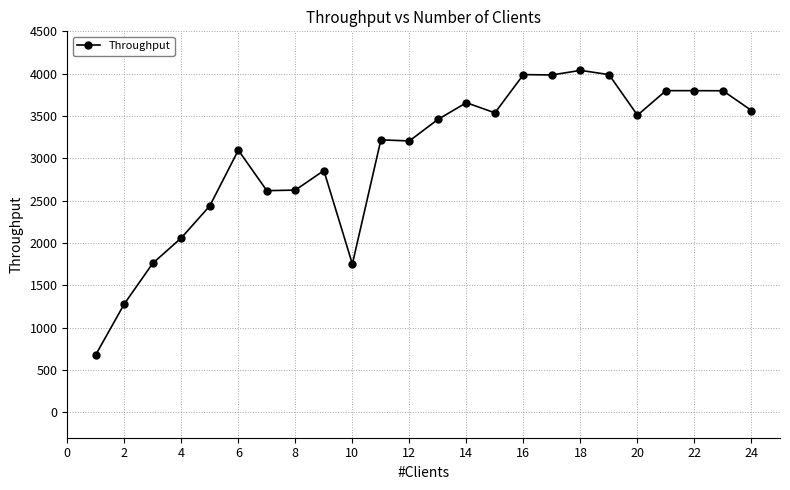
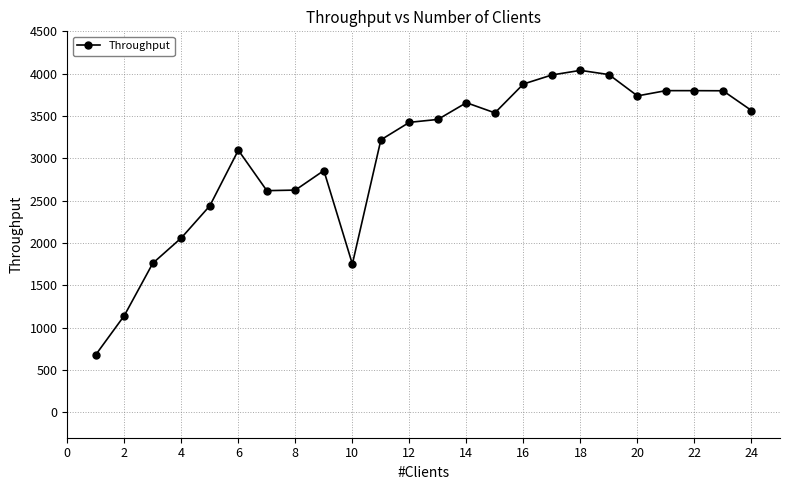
2: 1300 -> 1100
12: 3200 -> 3400
16: 4000 -> 3900
20: 3500 -> 3700
